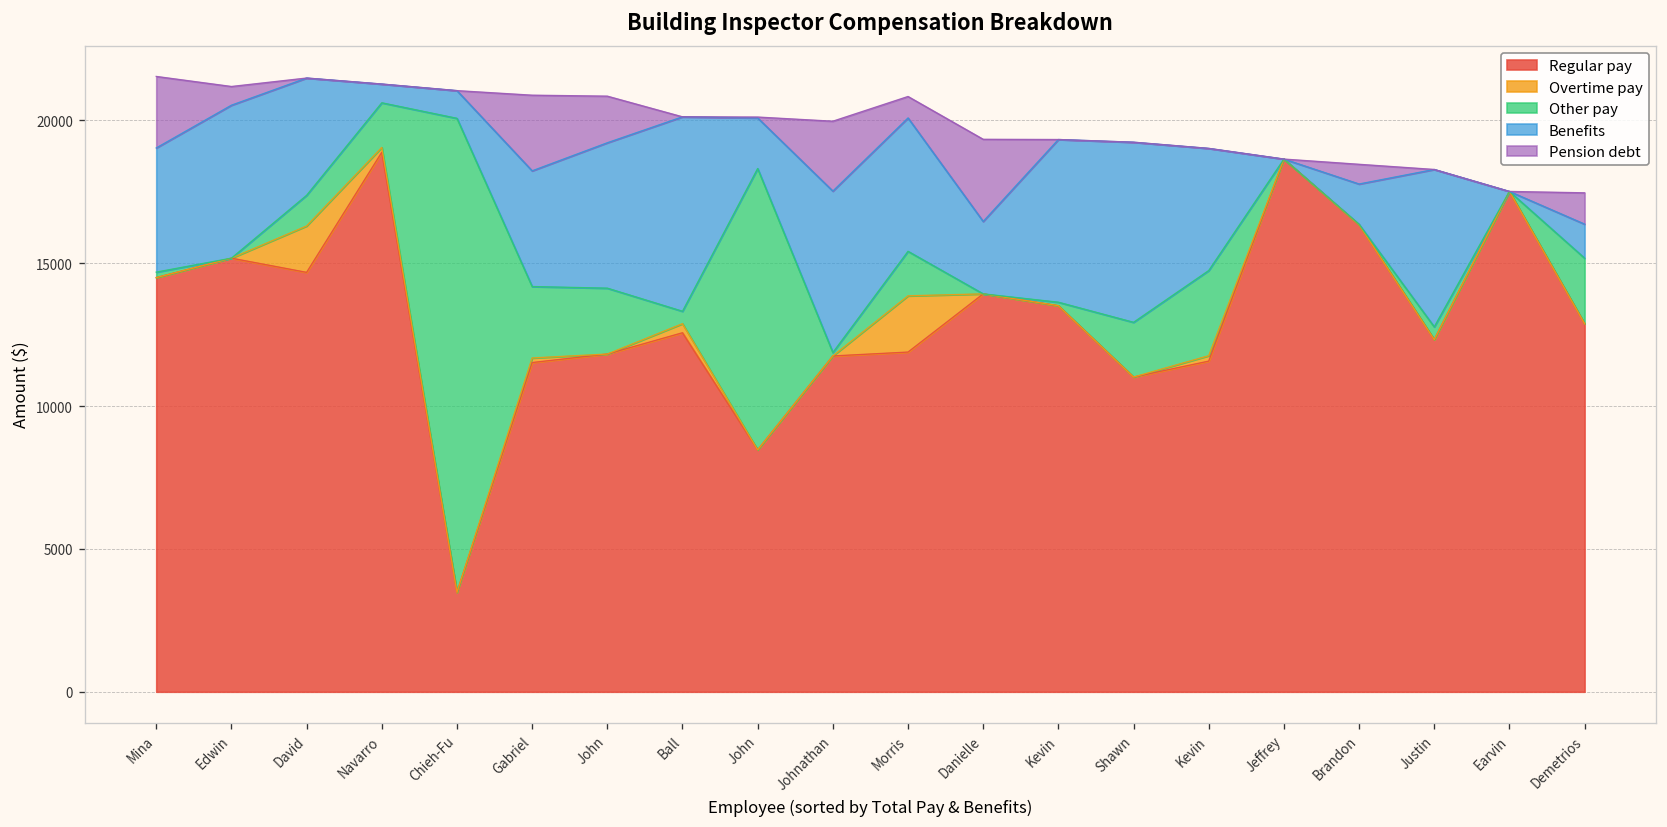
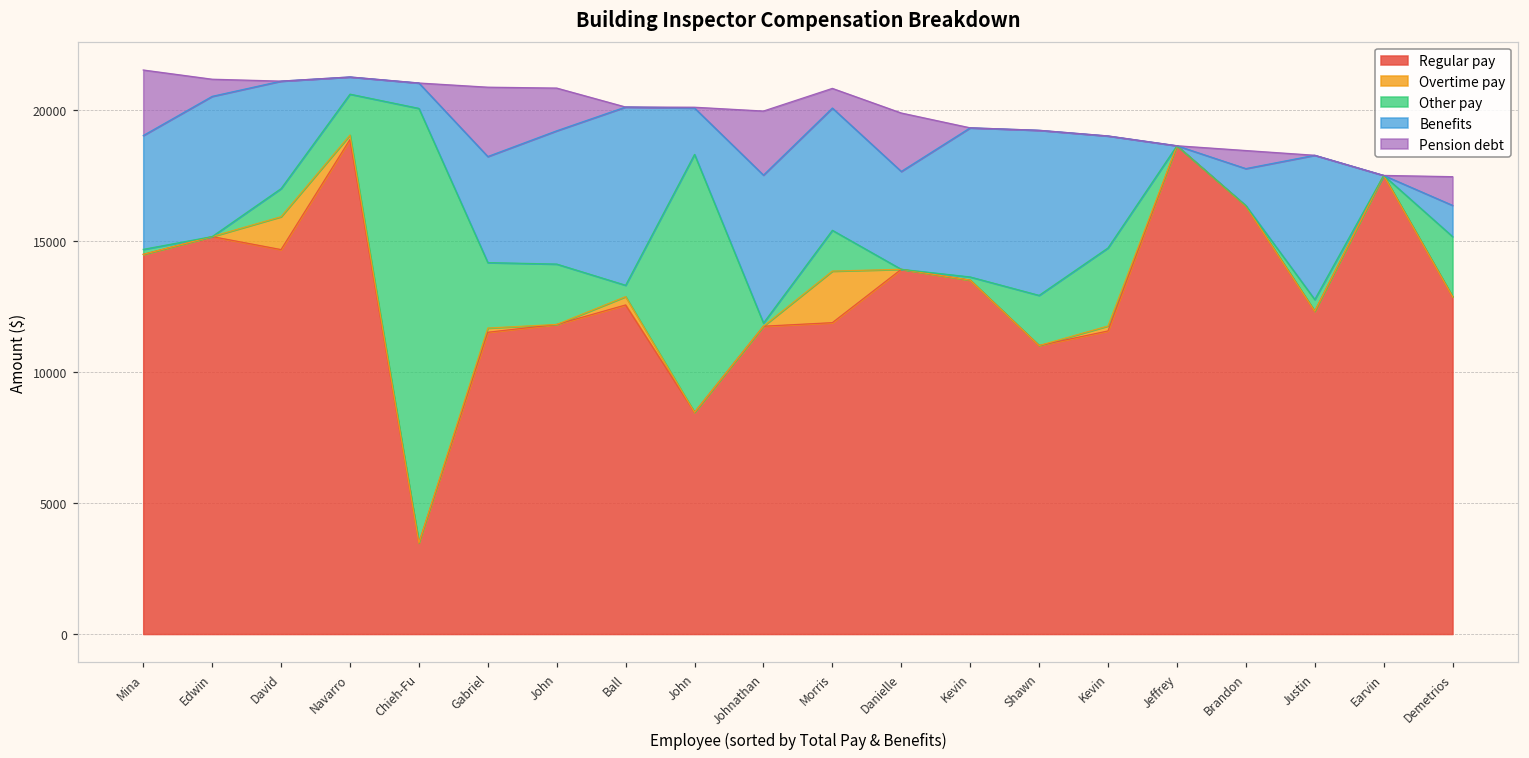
Overtime pay, David: 1600 -> 1300
Benefits, Danielle: 2500 -> 3700
Pension debt, Danielle: 2900 -> 2200
